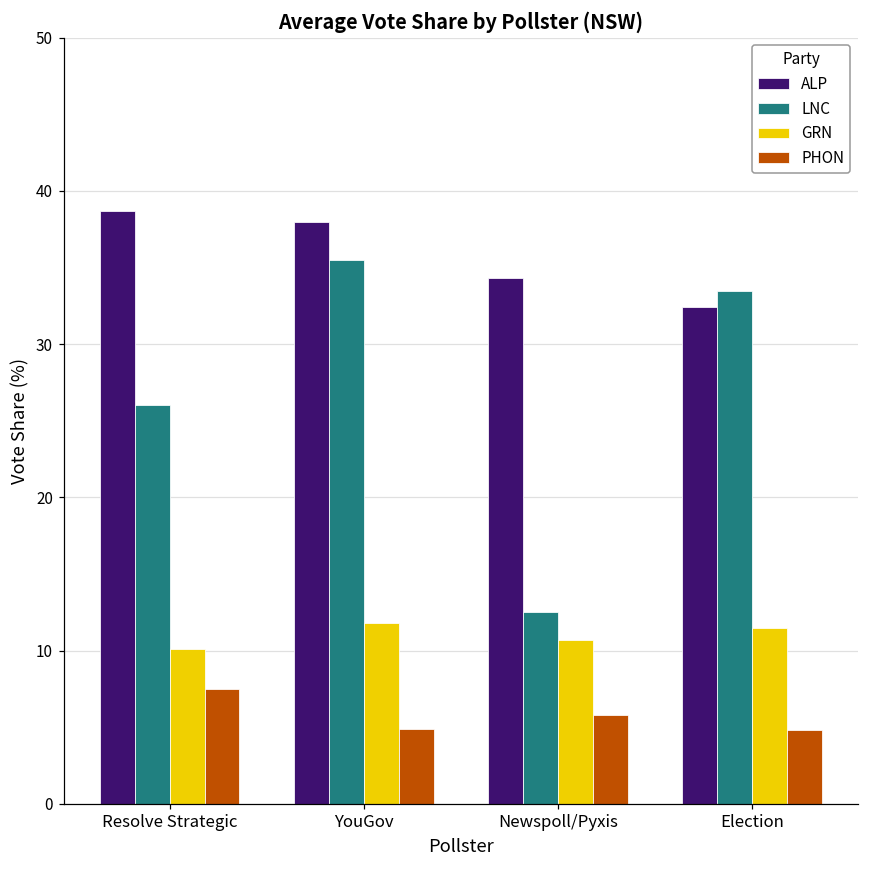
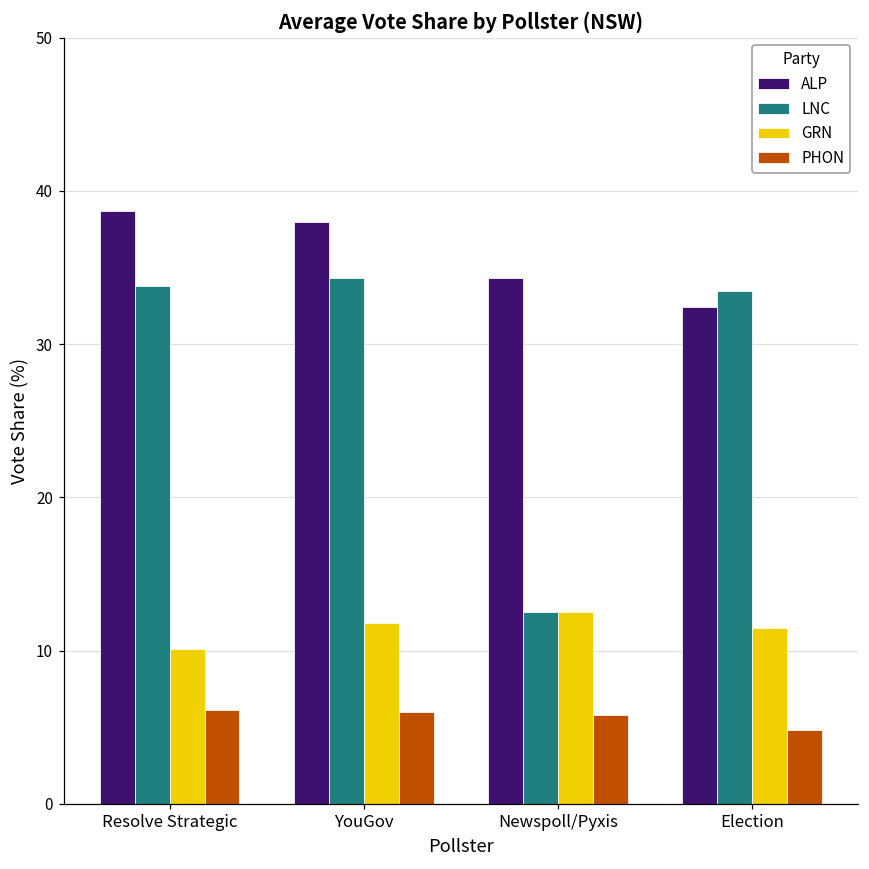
LNC, Resolve Strategic: 26.0 -> 33.8
PHON, Resolve Strategic: 7.5 -> 6.1
LNC, YouGov: 35.5 -> 34.3
PHON, YouGov: 4.9 -> 6.0
GRN, Newspoll/Pyxis: 10.7 -> 12.5
